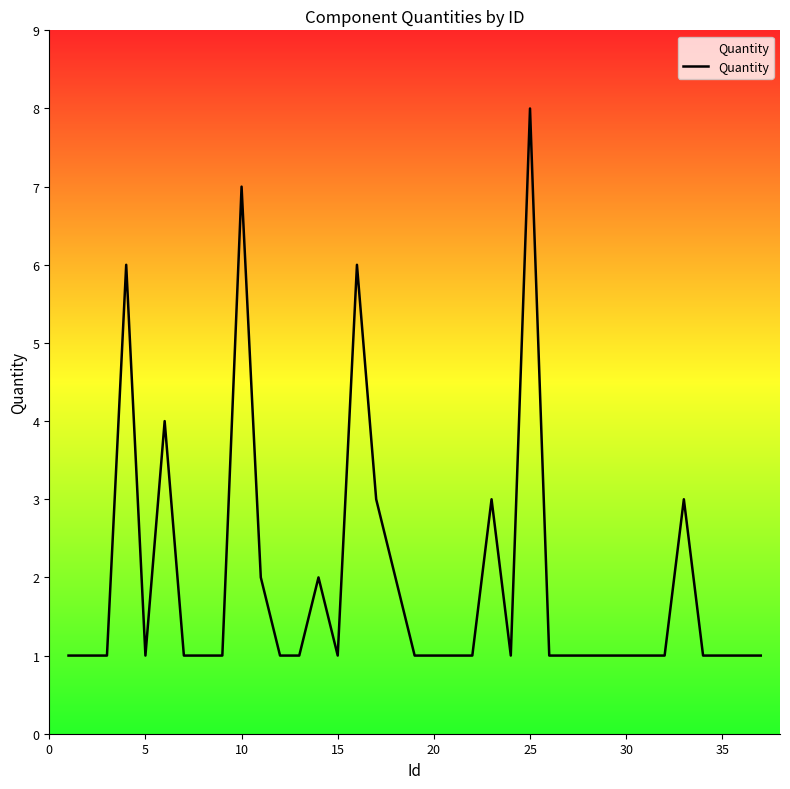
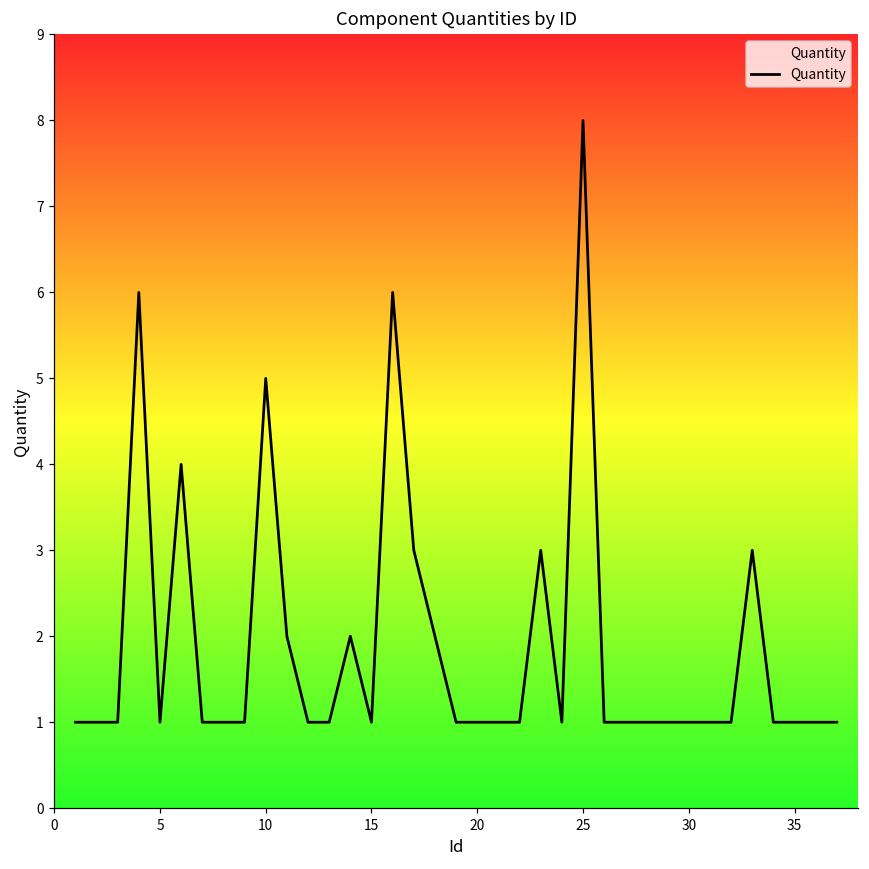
10: 7 -> 5
